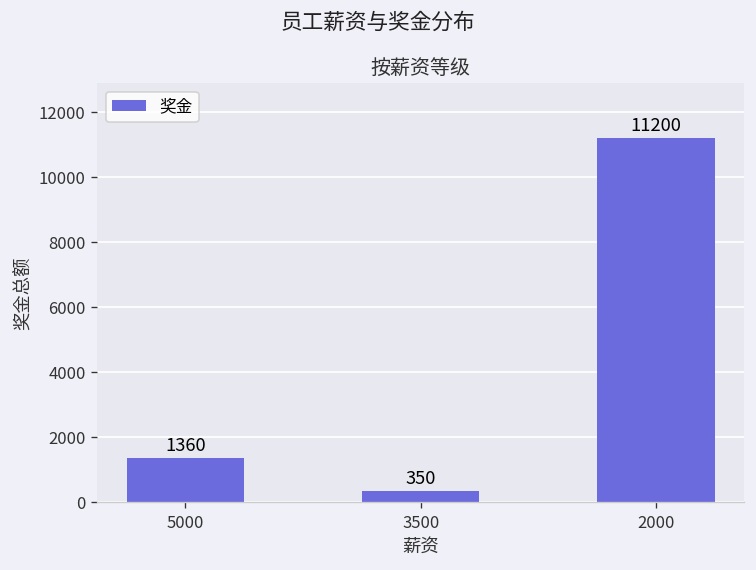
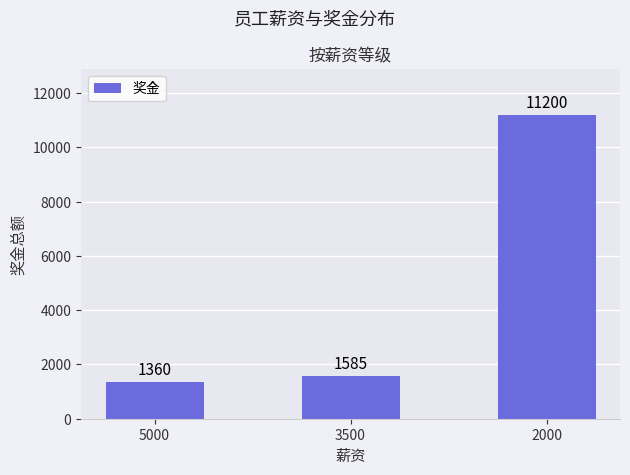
3500: 350 -> 1585
